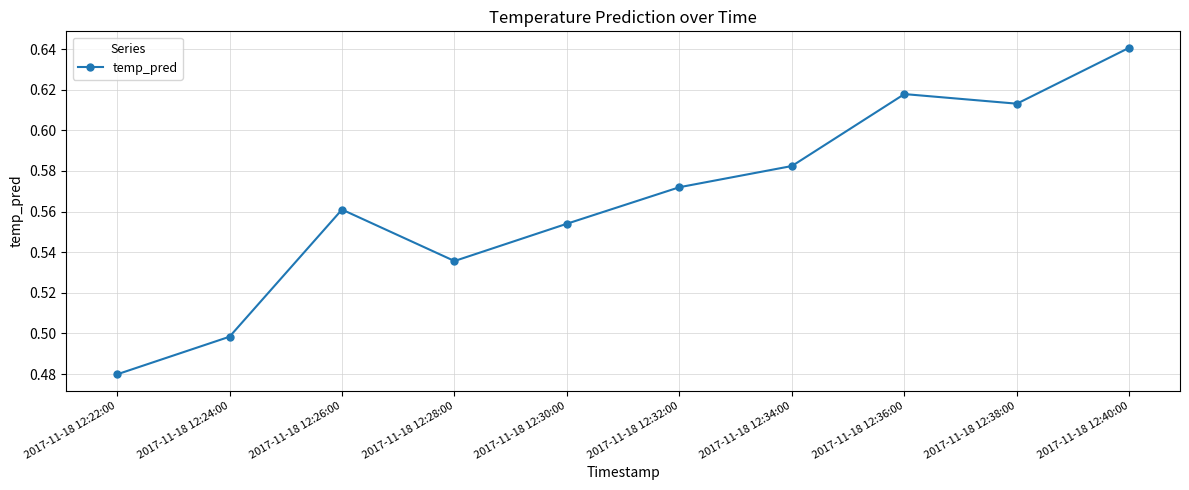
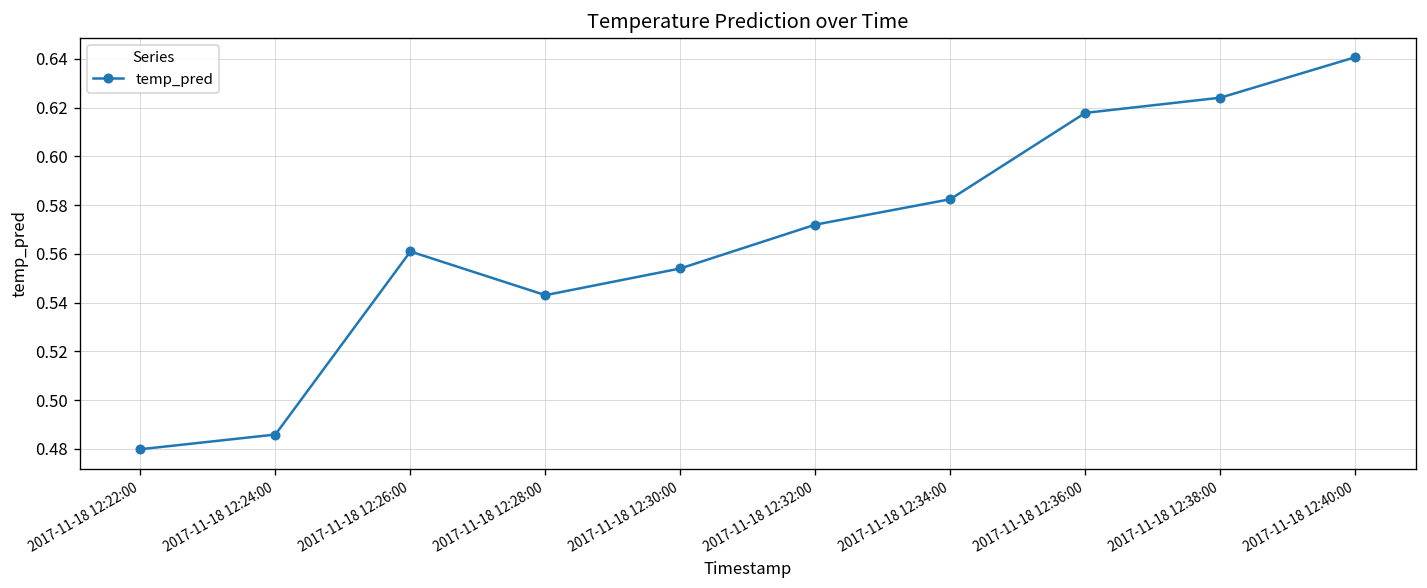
2017-11-18 12:24:00: 0.498 -> 0.486
2017-11-18 12:28:00: 0.536 -> 0.543
2017-11-18 12:38:00: 0.613 -> 0.624
